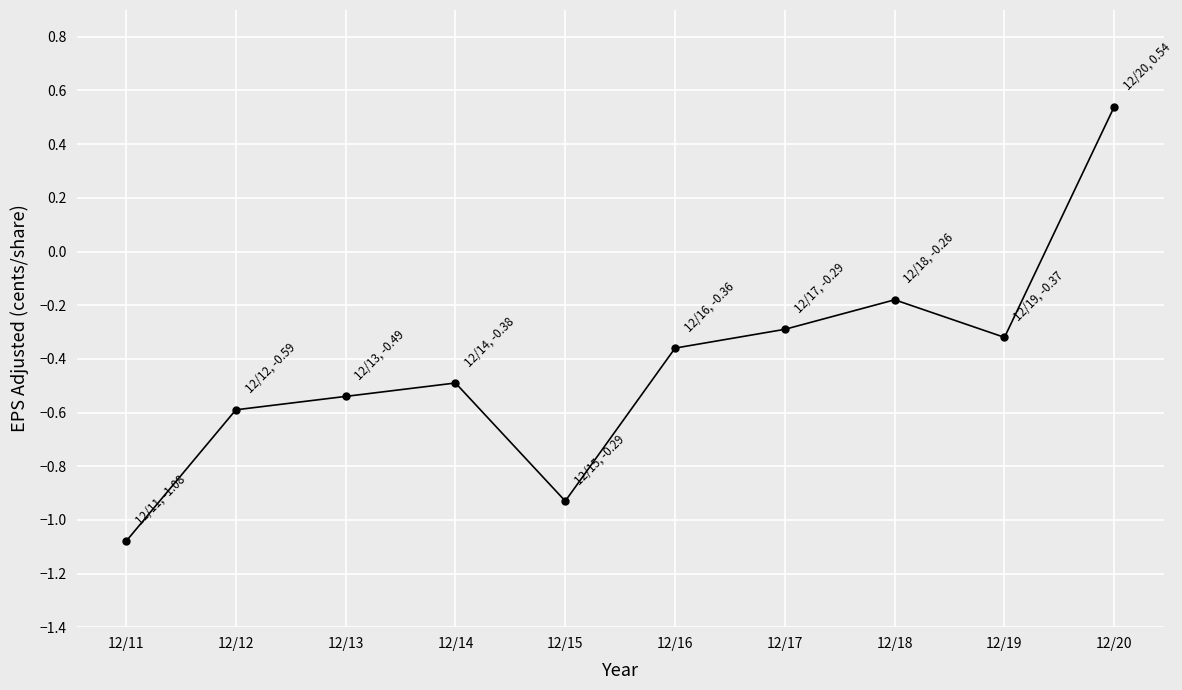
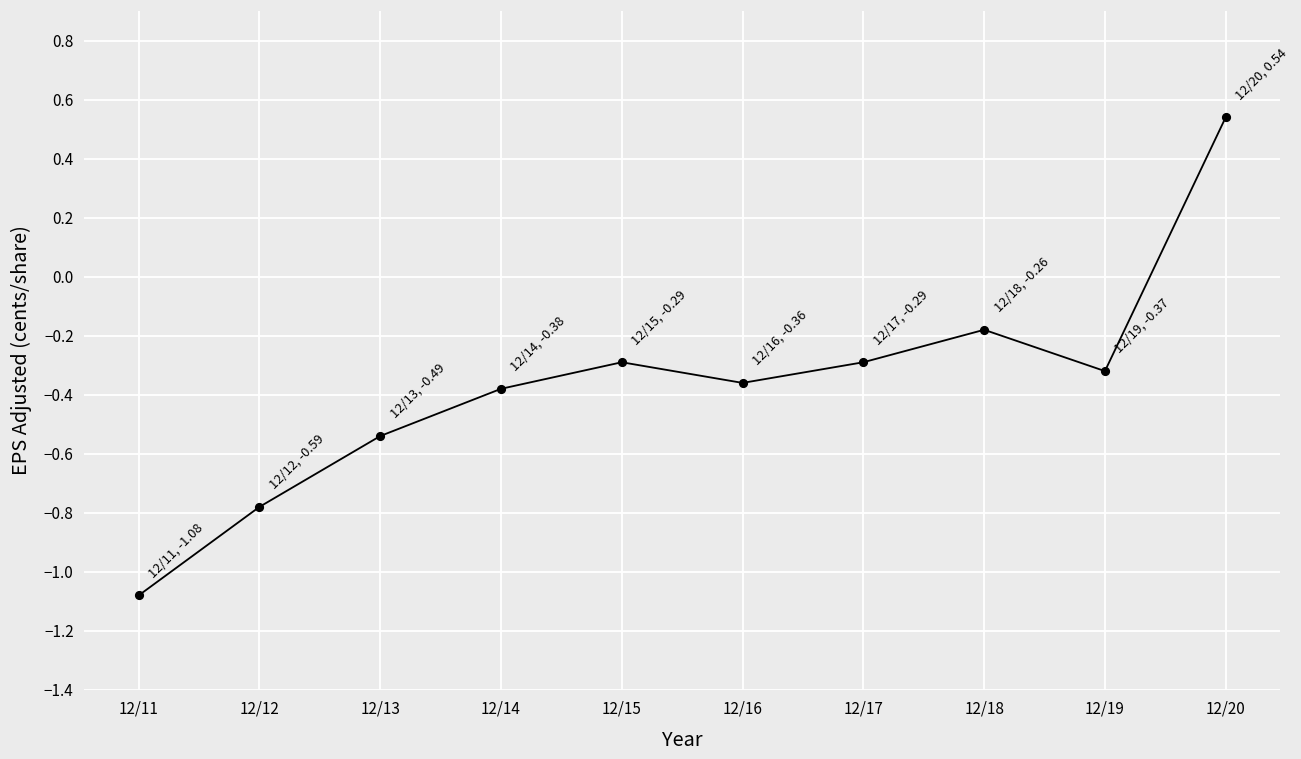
12/12: -0.59 -> -0.78
12/14: -0.49 -> -0.38
12/15: -0.93 -> -0.29
